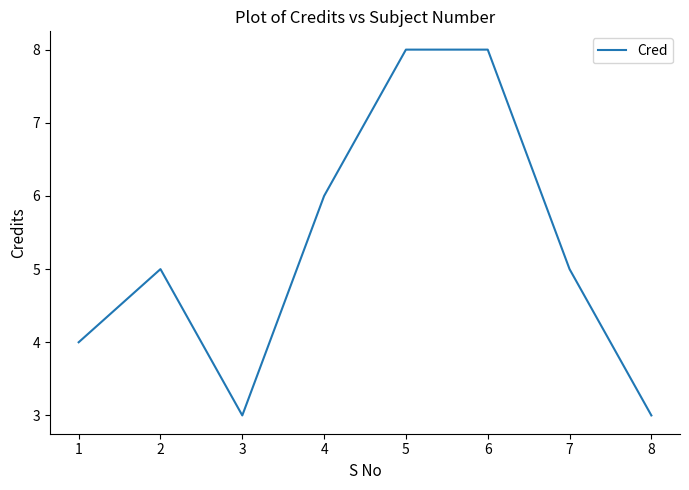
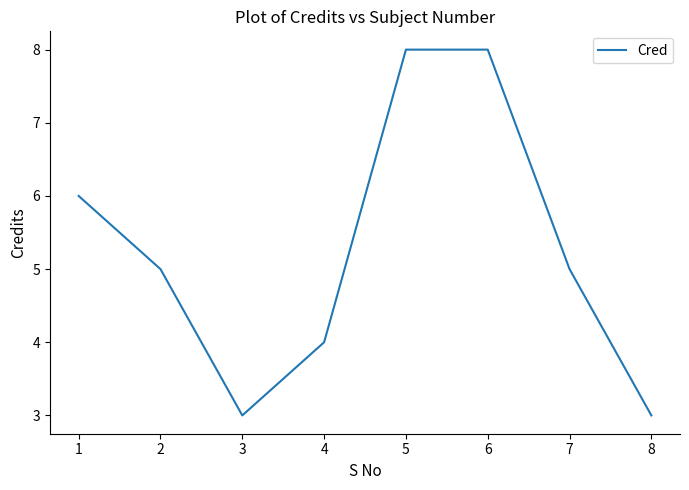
1: 4 -> 6
4: 6 -> 4
